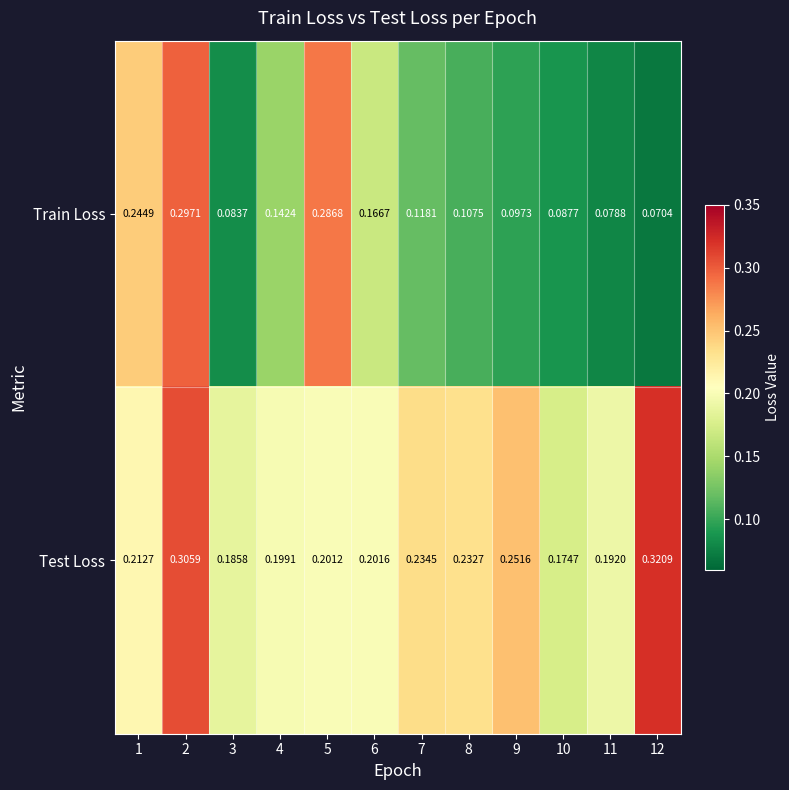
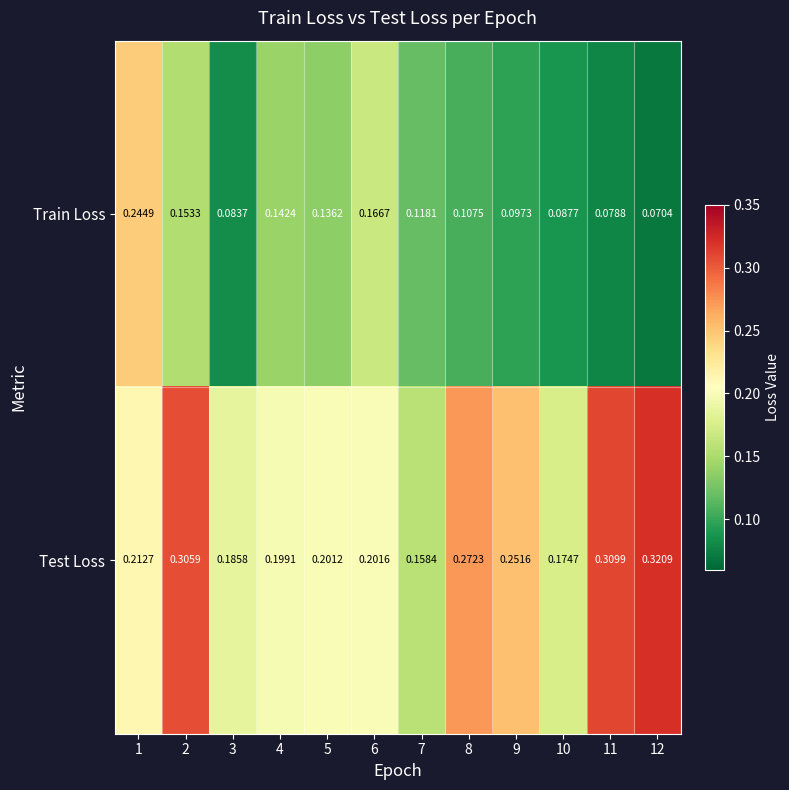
Train Loss, 2: 0.2971 -> 0.1533
Train Loss, 5: 0.2868 -> 0.1362
Test Loss, 7: 0.2345 -> 0.1584
Test Loss, 8: 0.2327 -> 0.2723
Test Loss, 11: 0.1920 -> 0.3099
